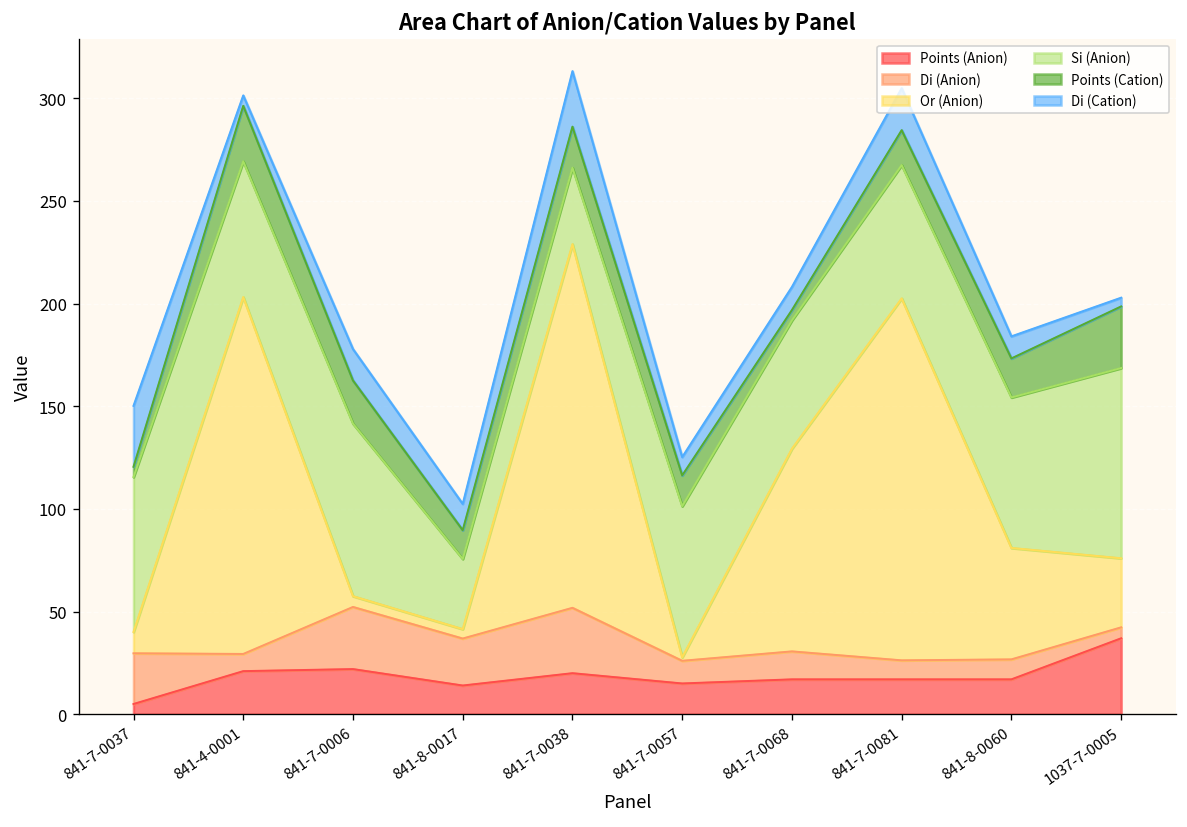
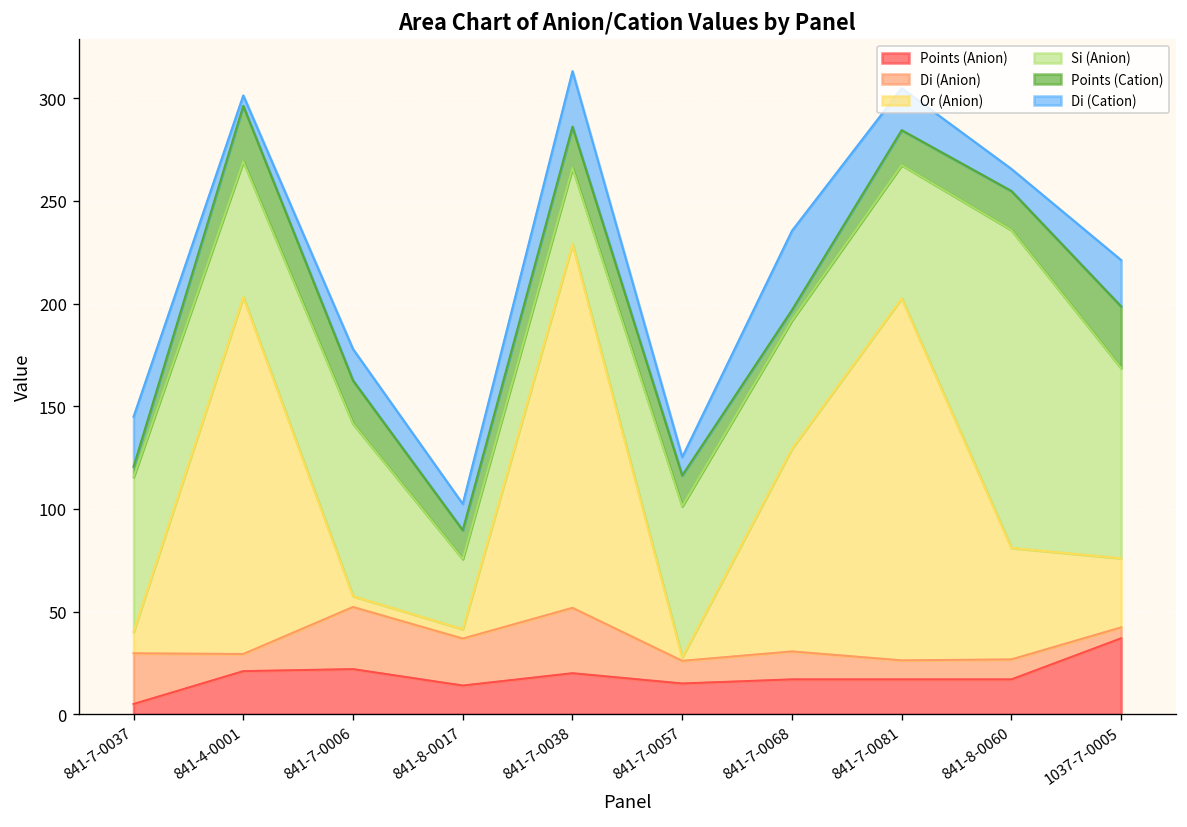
Di (Cation), 841-7-0037: 30 -> 24
Di (Cation), 841-7-0068: 11 -> 39
Si (Anion), 841-8-0060: 73 -> 155
Di (Cation), 1037-7-0005: 4 -> 23
